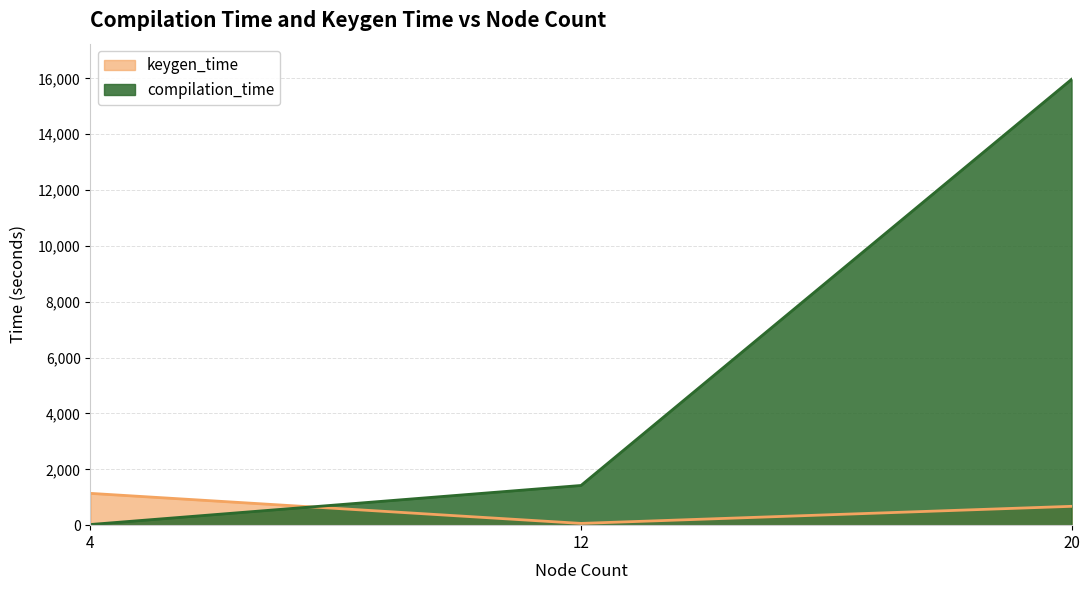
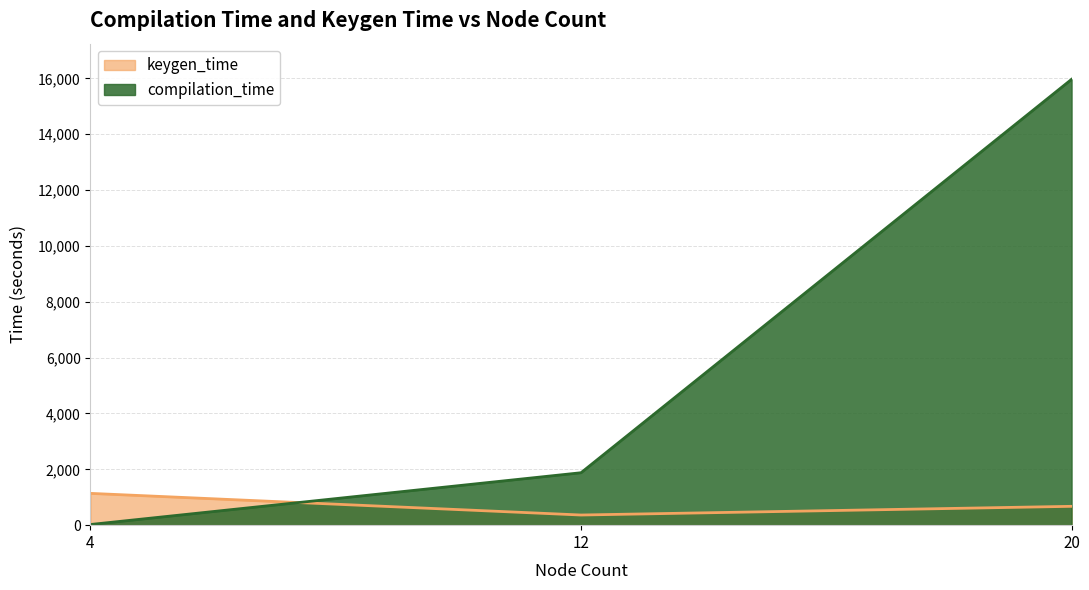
keygen_time, 12: 100 -> 400
compilation_time, 12: 1,400 -> 1,900
